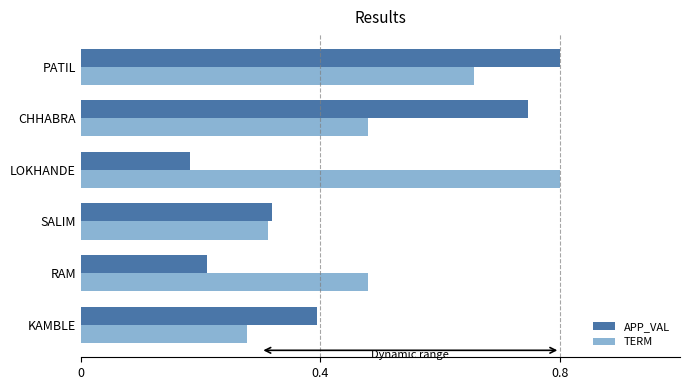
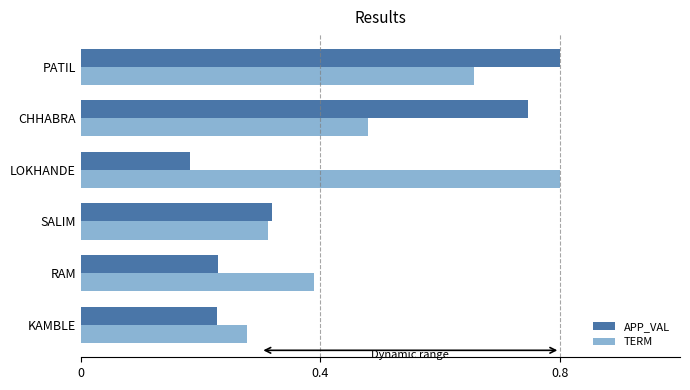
APP_VAL, RAM: 0.21 -> 0.23
TERM, RAM: 0.48 -> 0.39
APP_VAL, KAMBLE: 0.39 -> 0.23
